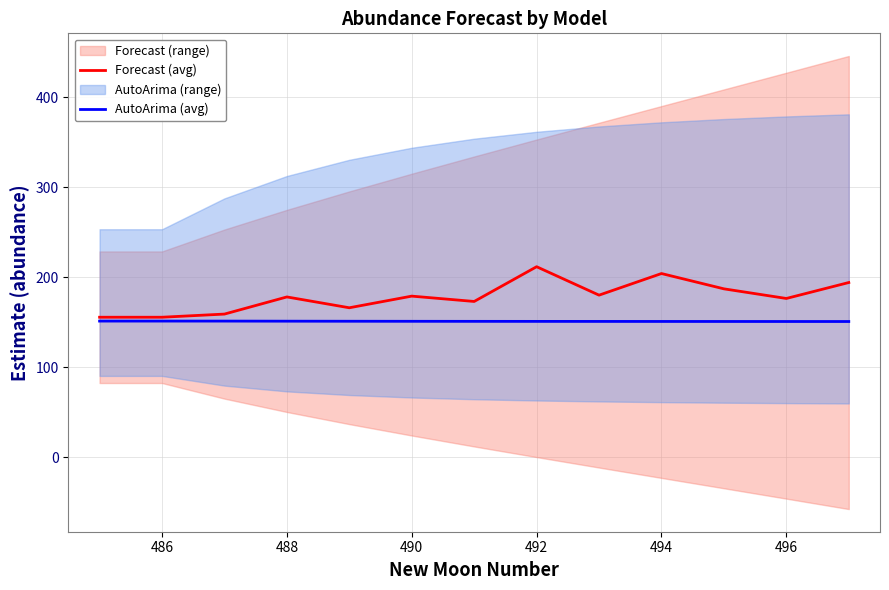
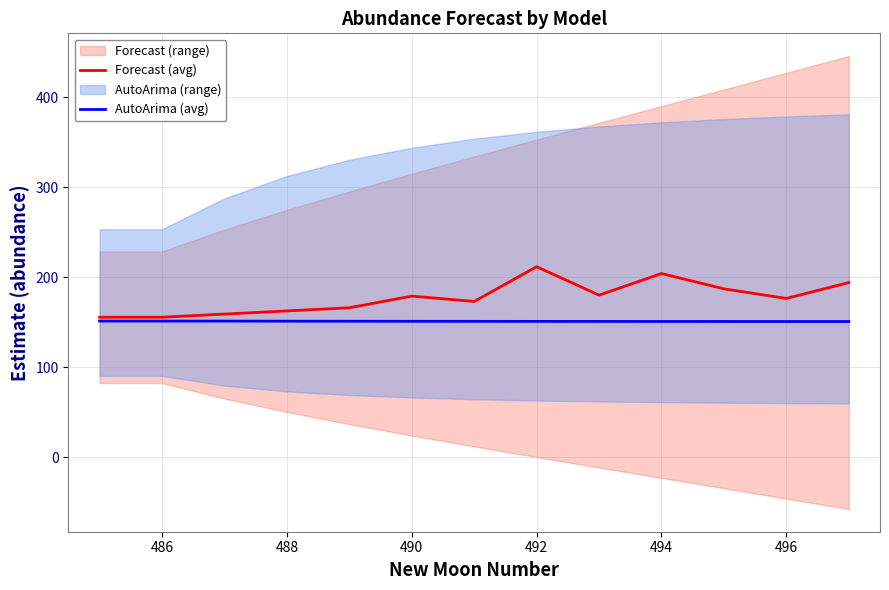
Forecast (avg), 488: 180 -> 160
